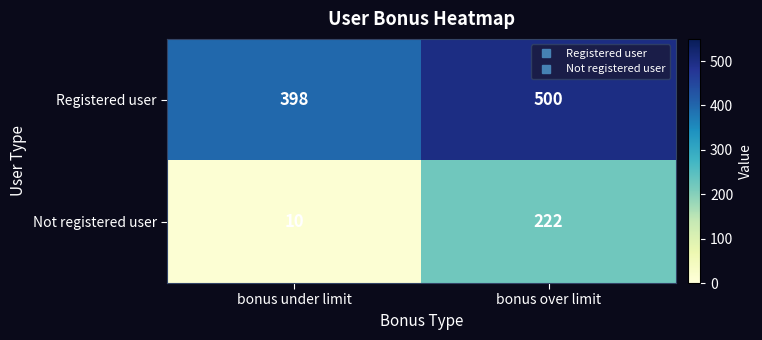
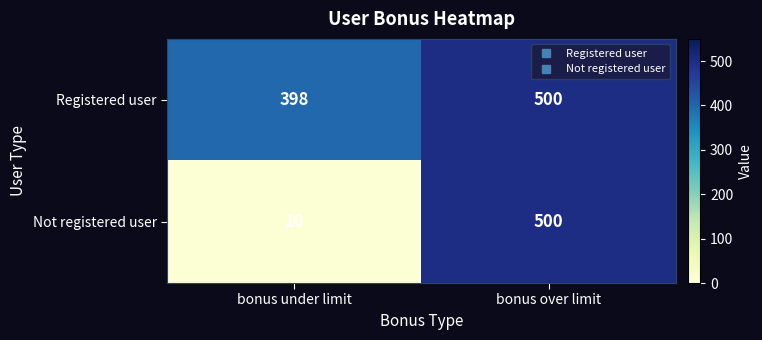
Not registered user, bonus over limit: 222 -> 500
